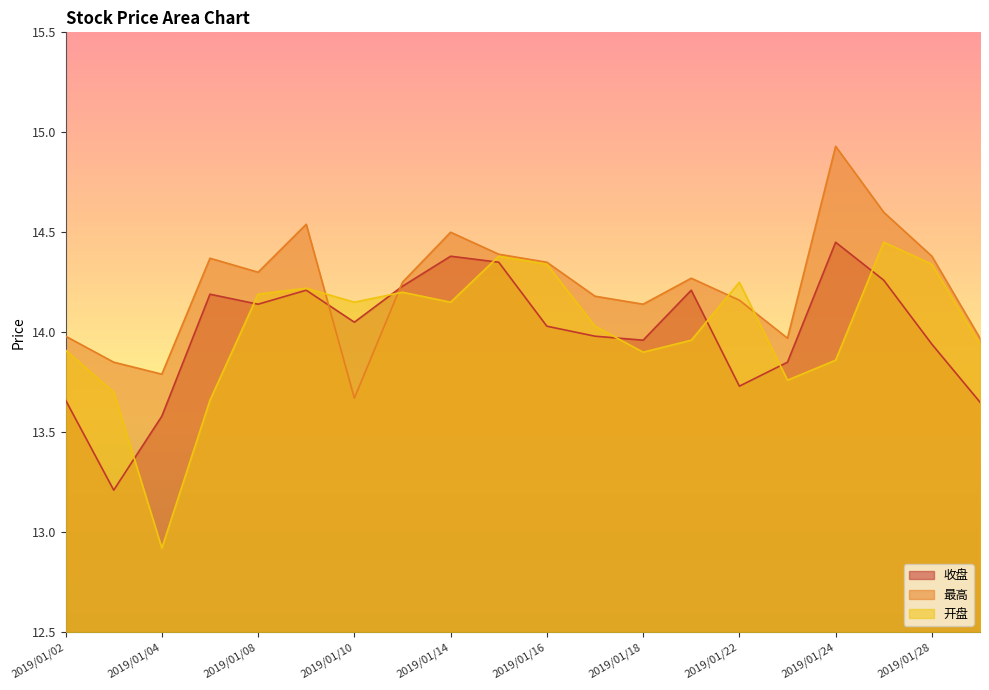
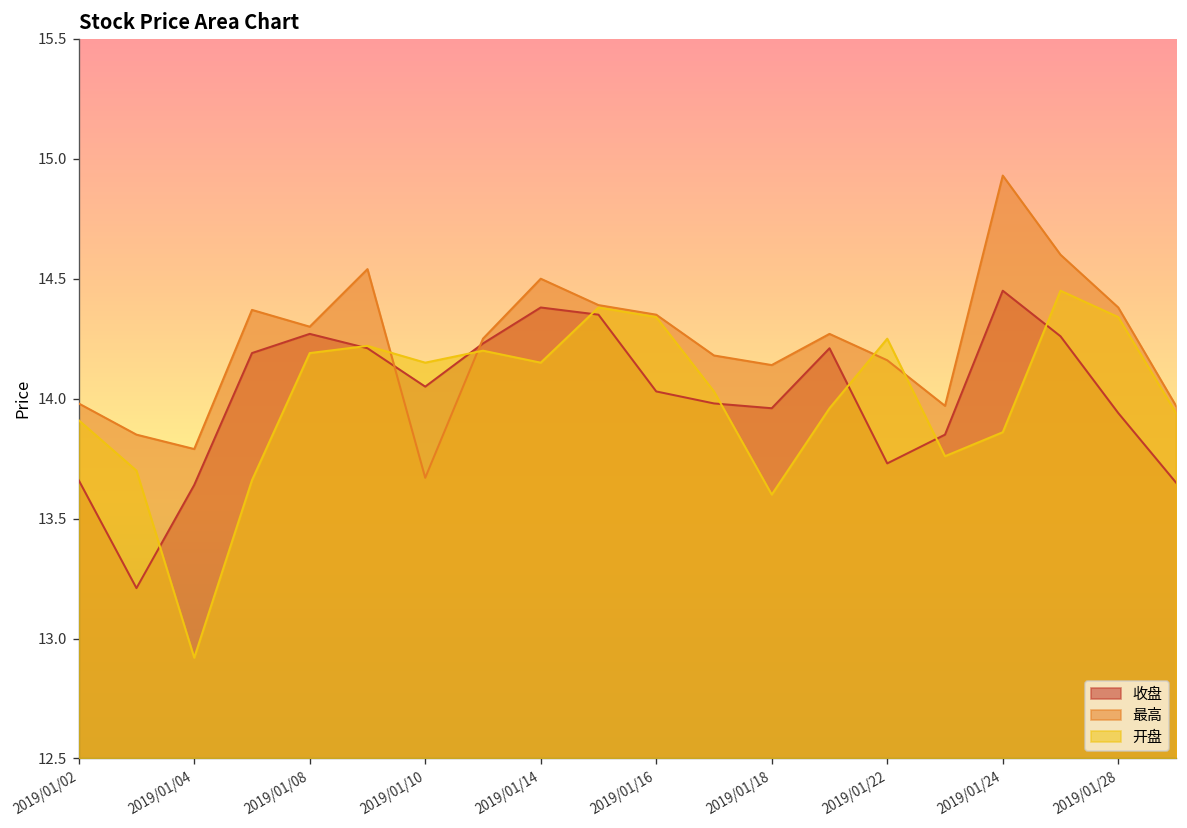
收盘, 2019/01/04: 13.58 -> 13.64
收盘, 2019/01/08: 14.14 -> 14.27
开盘, 2019/01/18: 13.9 -> 13.6
